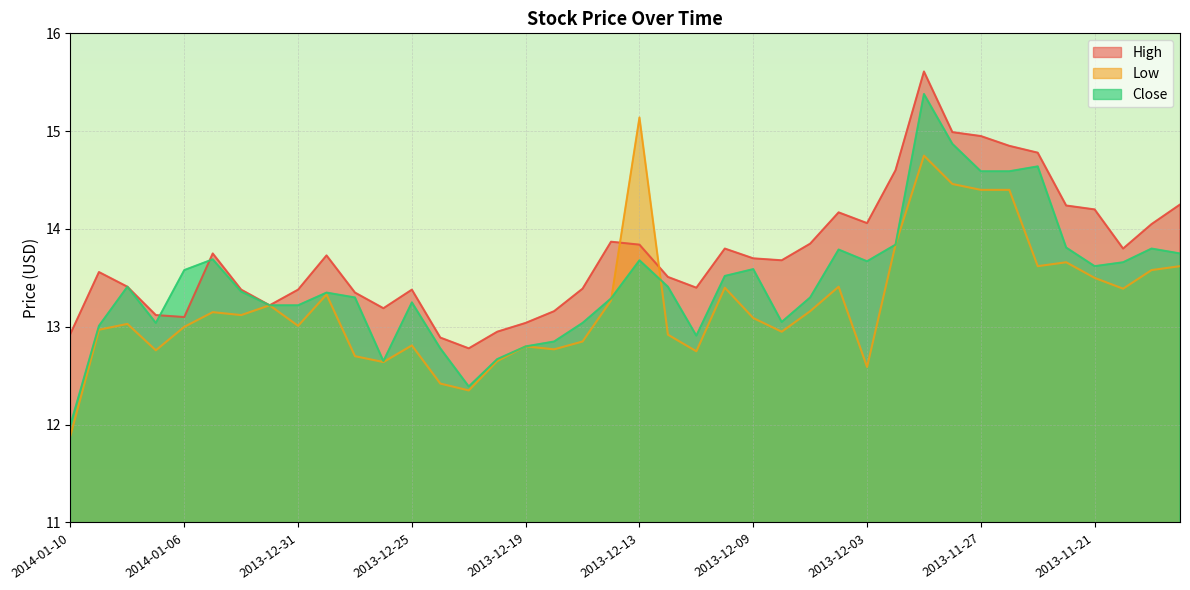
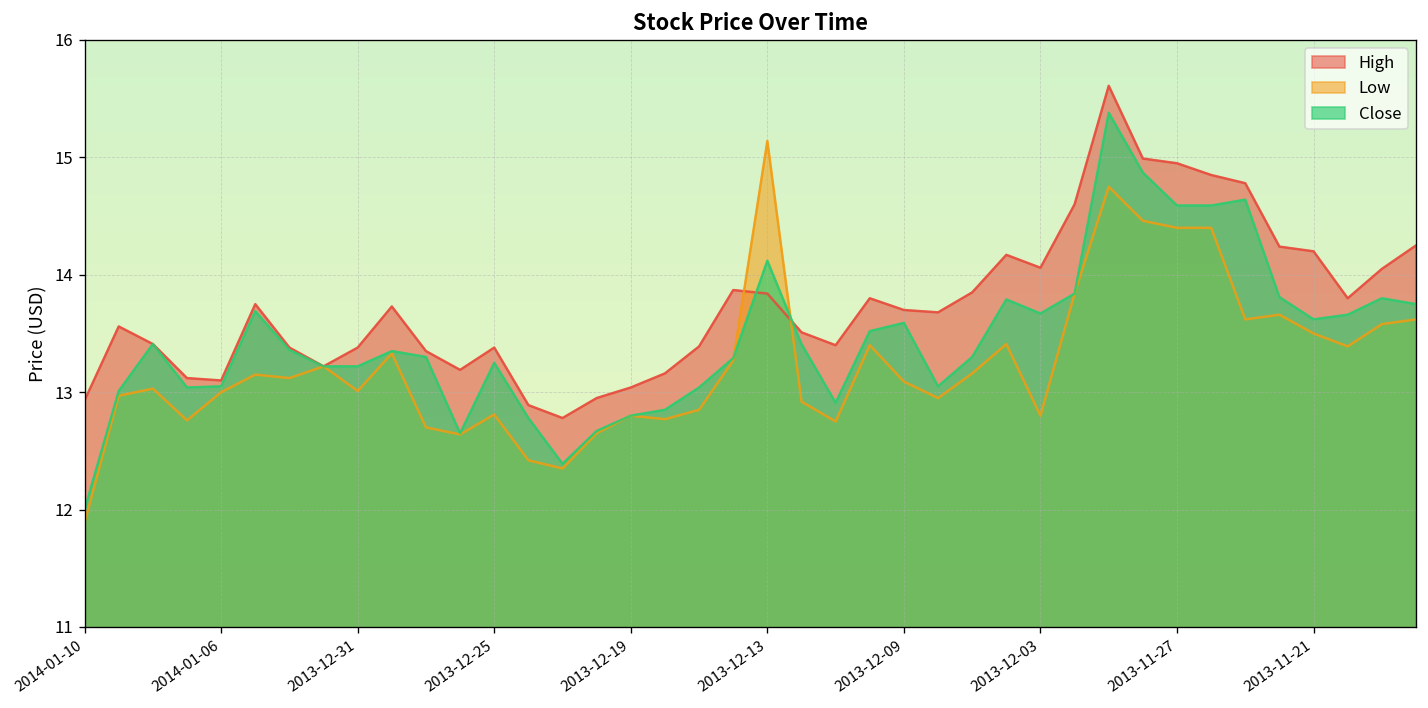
Close, 2014-01-06: 13.6 -> 13.1
Close, 2013-12-13: 13.7 -> 14.1
Low, 2013-12-03: 12.6 -> 12.8
